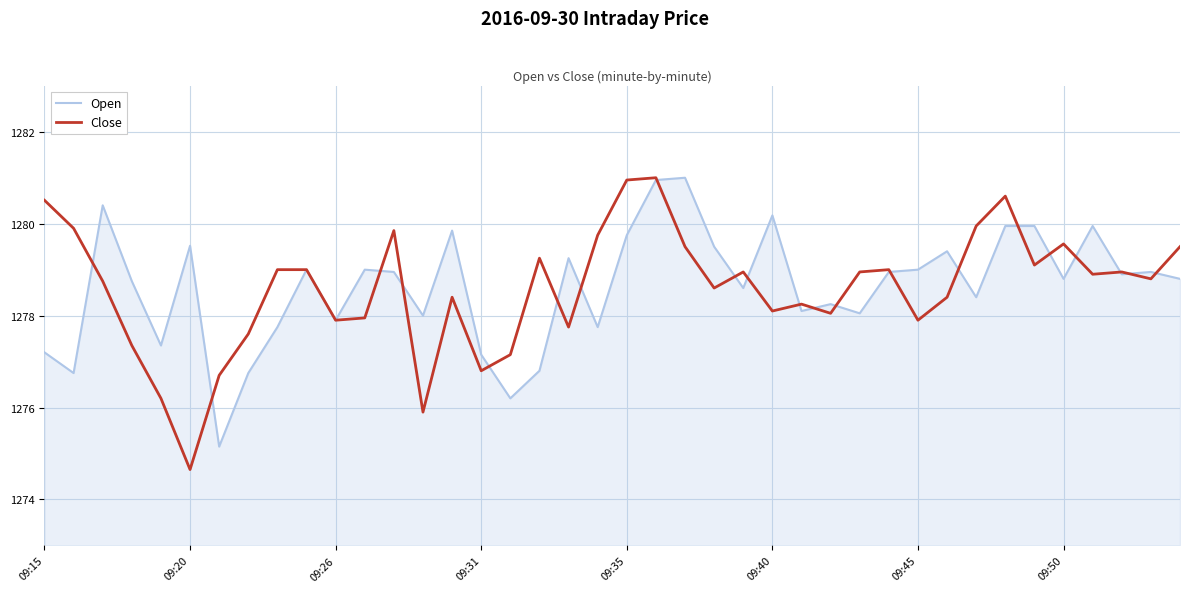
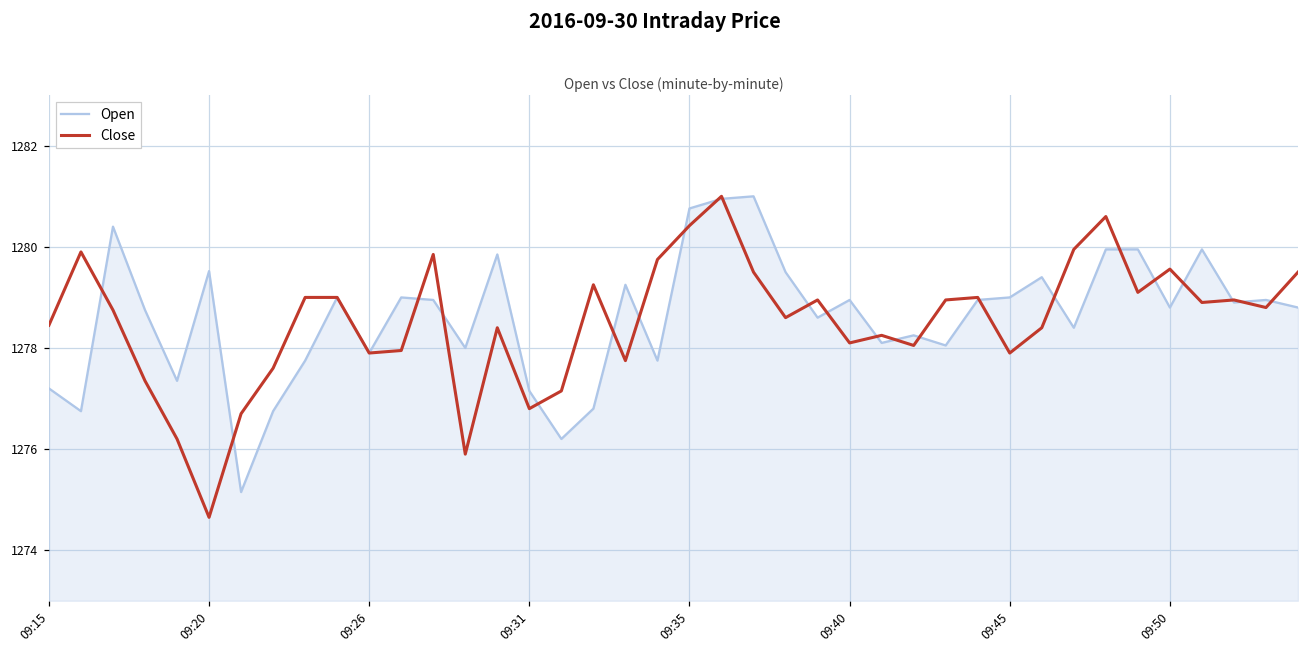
Close, 09:15: 1280.5 -> 1278.5
Open, 09:35: 1279.8 -> 1280.8
Close, 09:35: 1281.0 -> 1280.4
Open, 09:40: 1280.2 -> 1279.0
